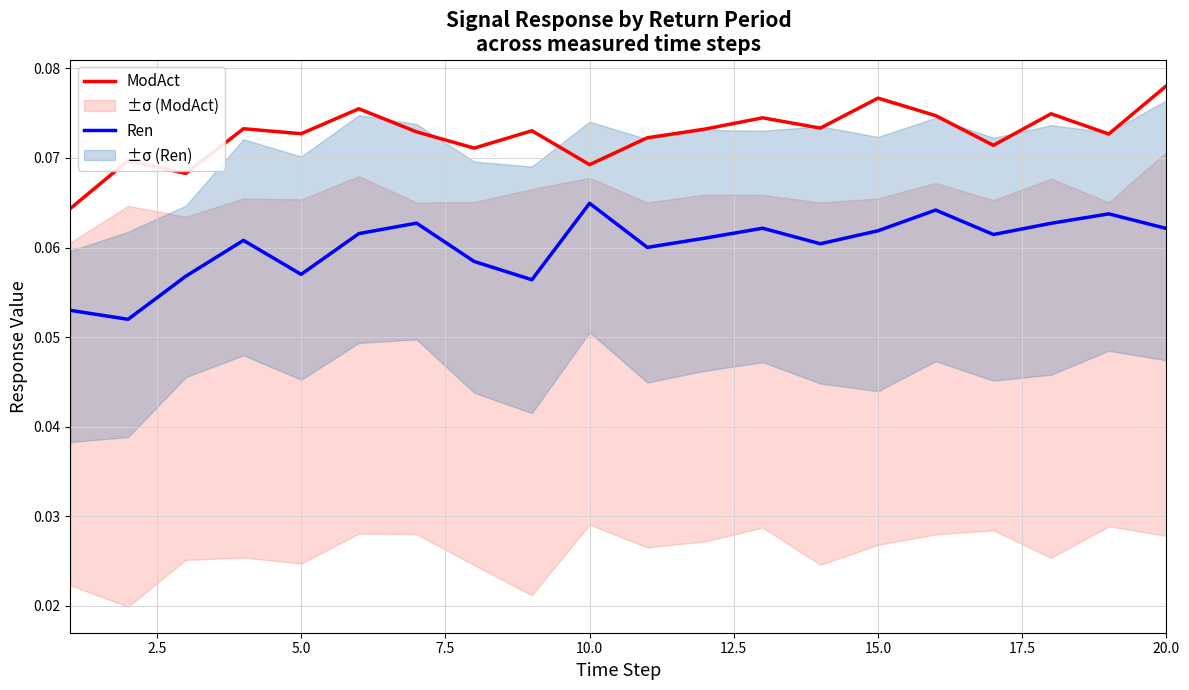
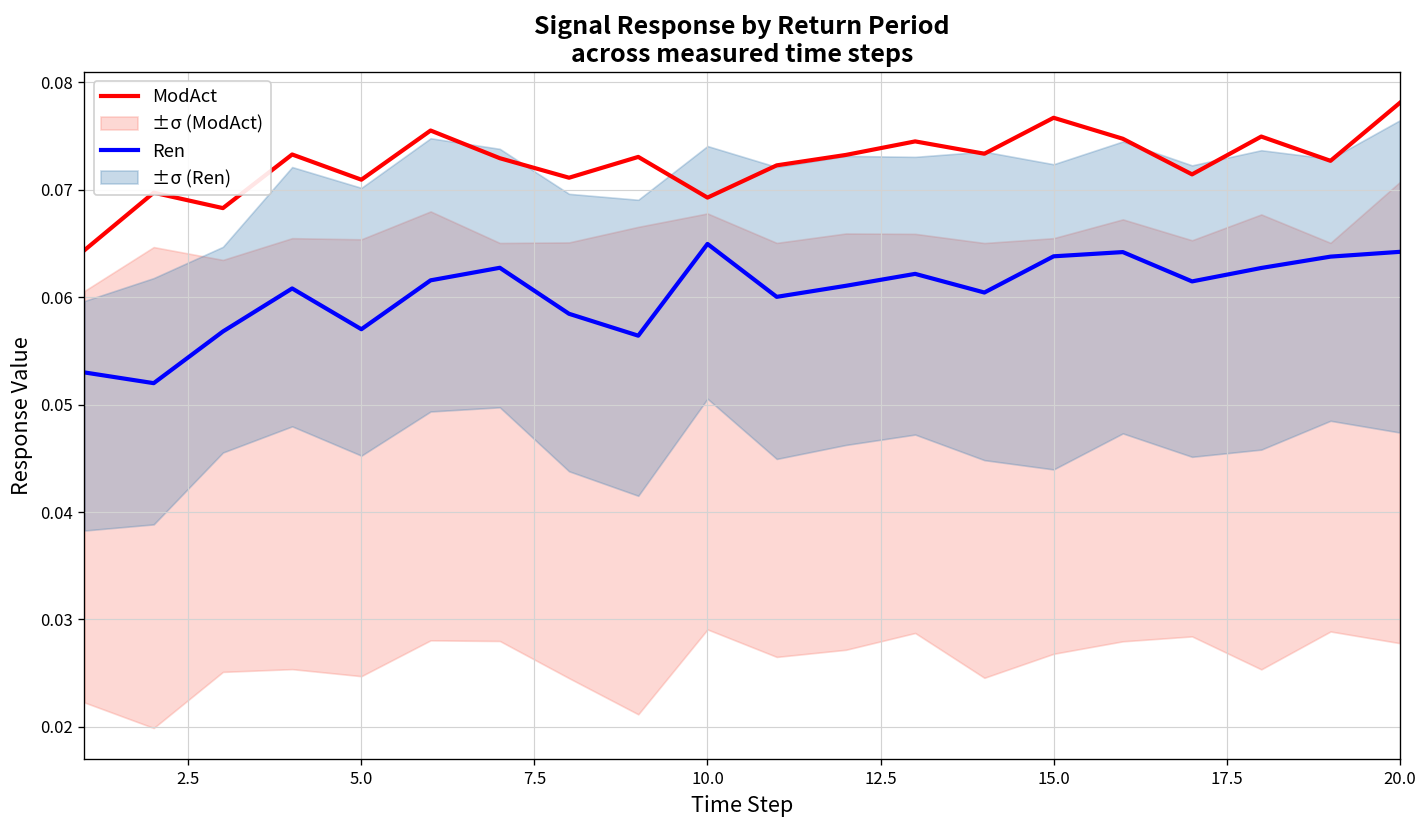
ModAct, 5.0: 0.073 -> 0.071
Ren, 15.0: 0.062 -> 0.064
Ren, 20.0: 0.062 -> 0.064
